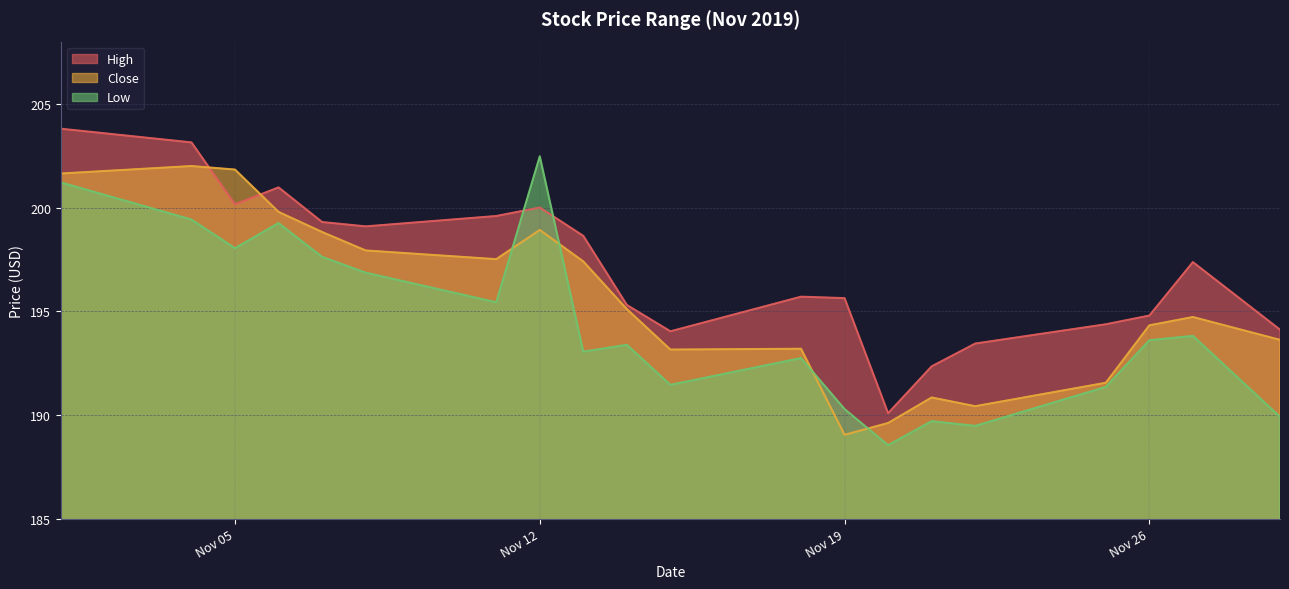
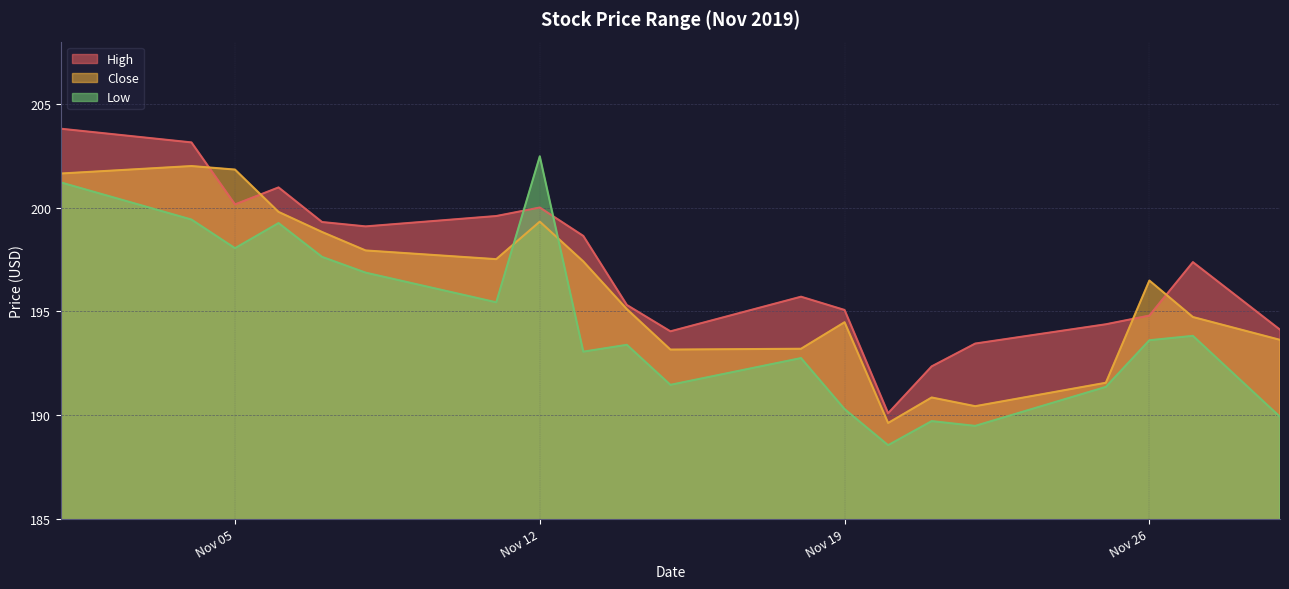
Close, Nov 12: 198.9 -> 199.3
High, Nov 19: 195.6 -> 195.1
Close, Nov 19: 189.0 -> 194.5
Close, Nov 26: 194.3 -> 196.5
